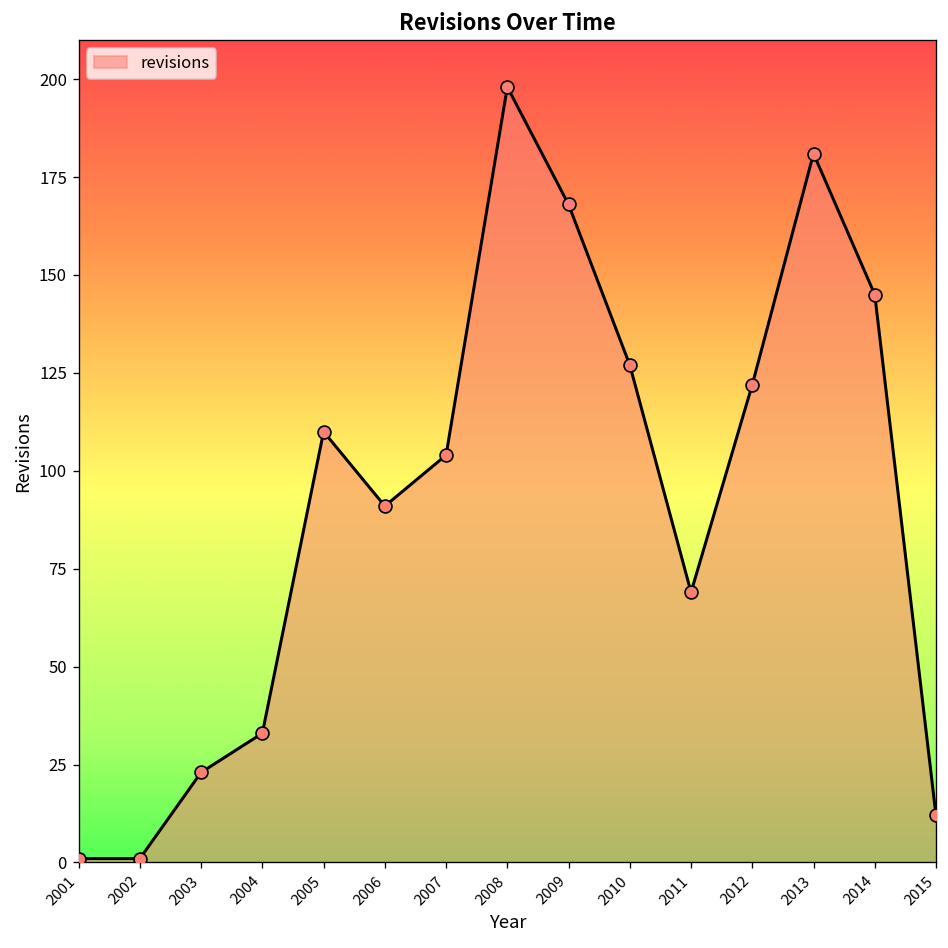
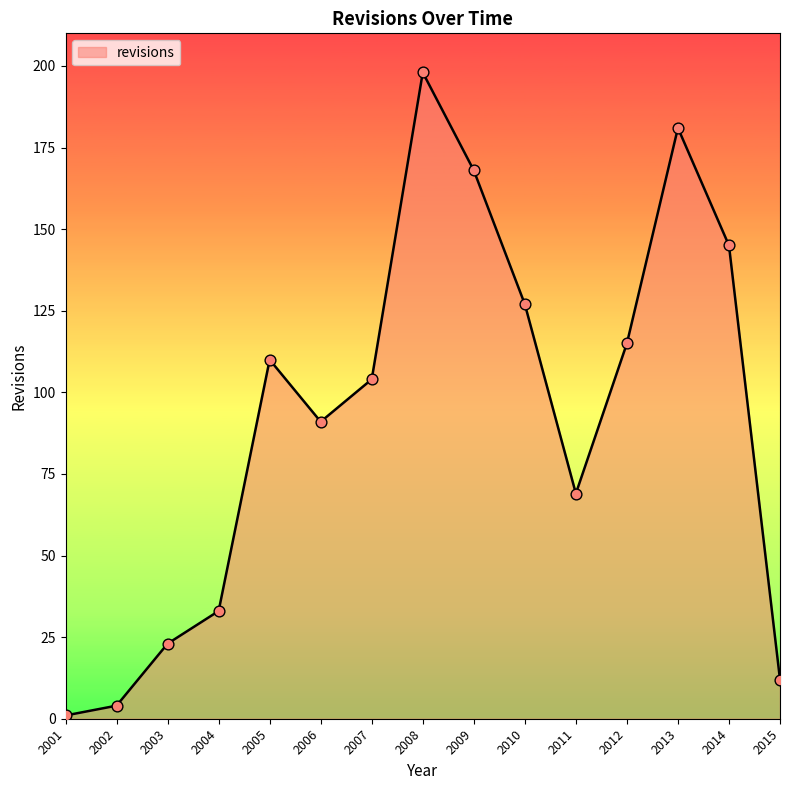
2002: 1 -> 4
2012: 122 -> 115
